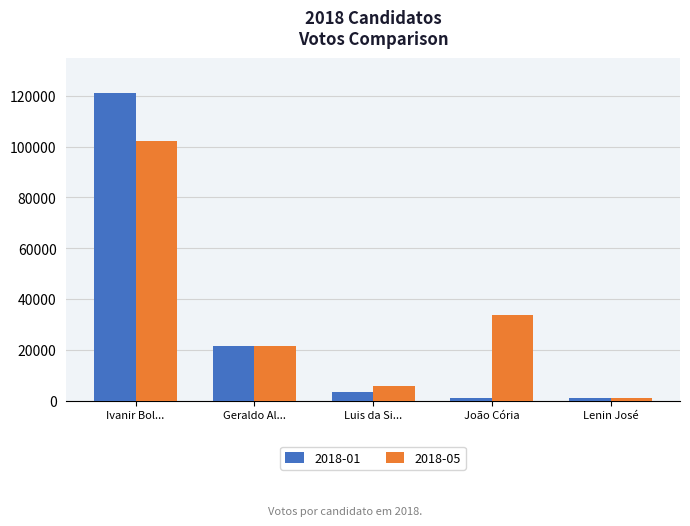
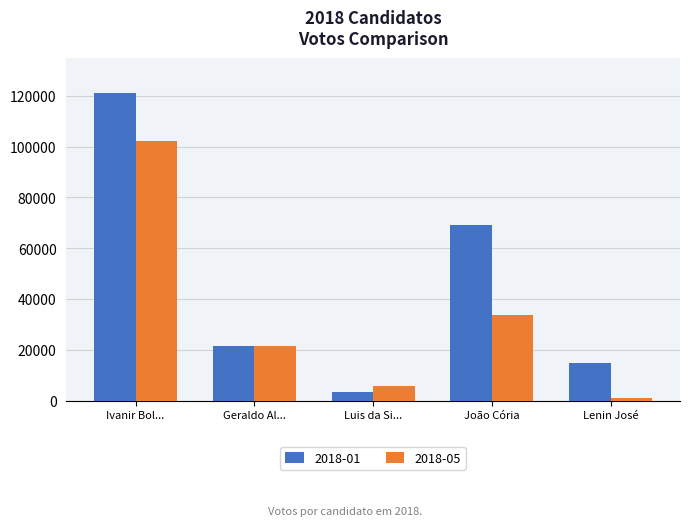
2018-01, João Cória: 1000 -> 69000
2018-01, Lenin José: 1000 -> 15000
